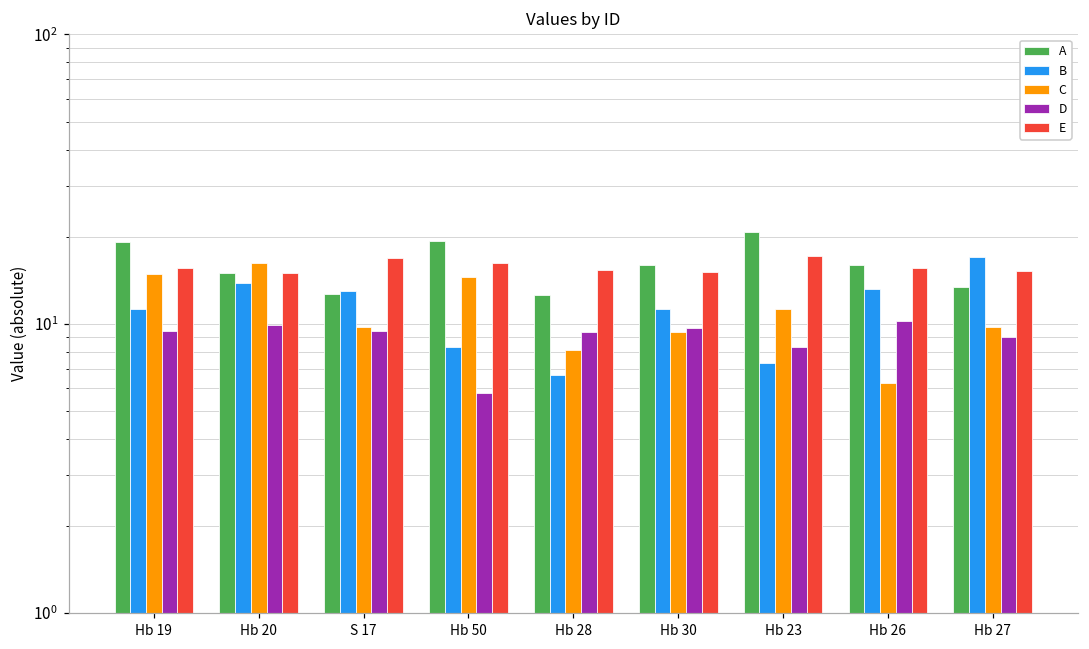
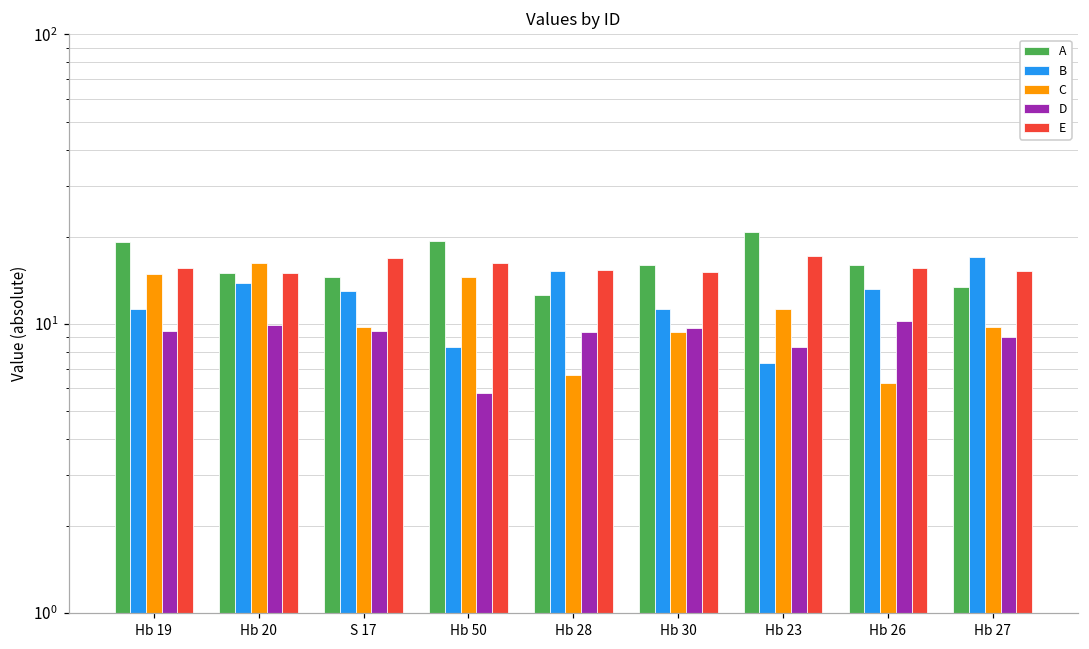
A, S 17: 13 -> 15
B, Hb 28: 6.7 -> 15
C, Hb 28: 8.1 -> 6.7
